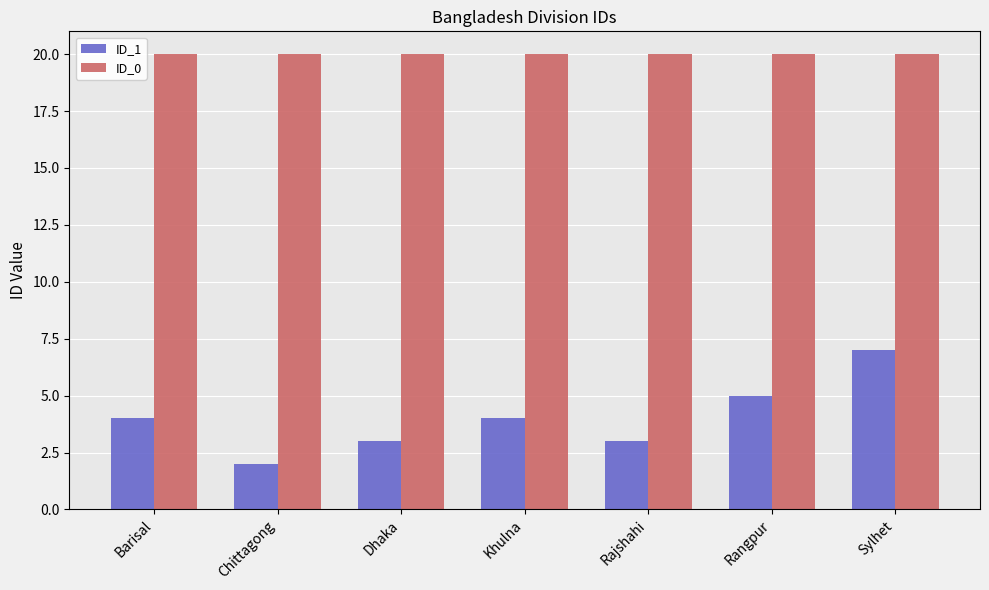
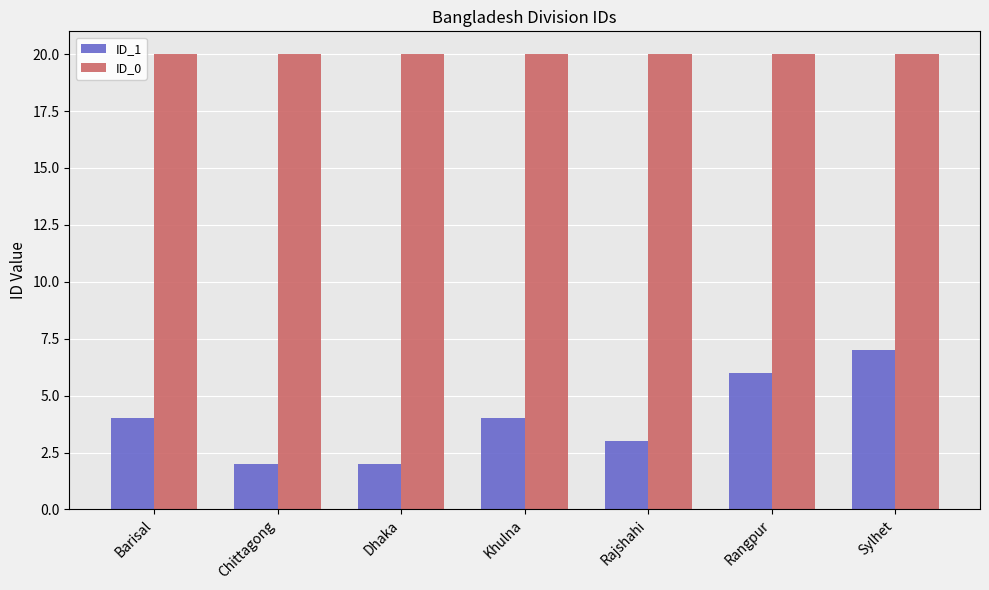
ID_1, Dhaka: 3 -> 2
ID_1, Rangpur: 5 -> 6
